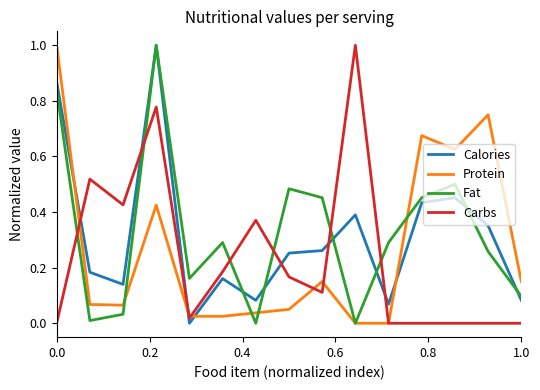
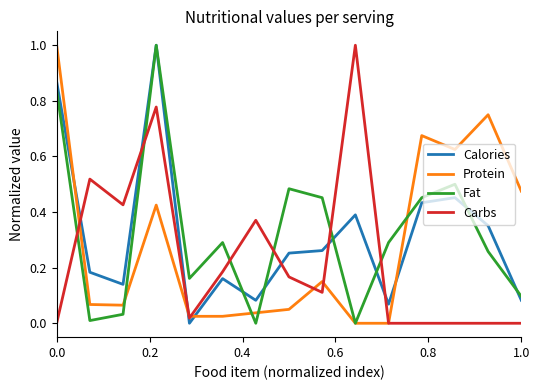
Protein, 1.0: 0.15 -> 0.48
